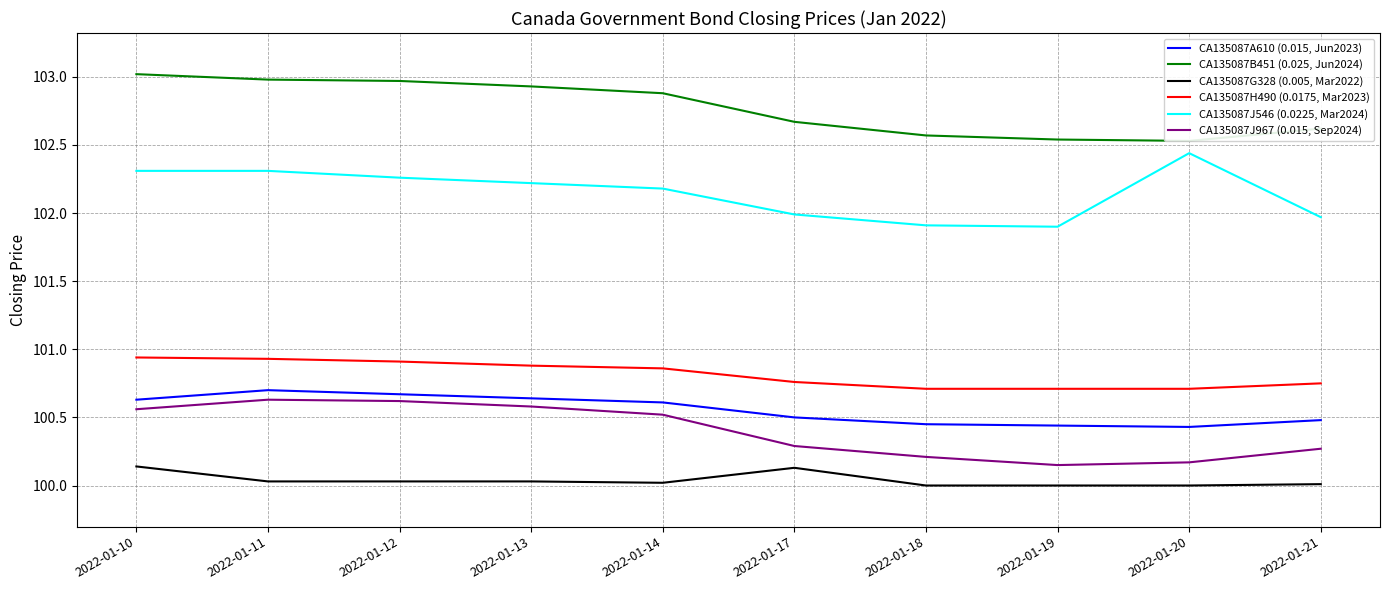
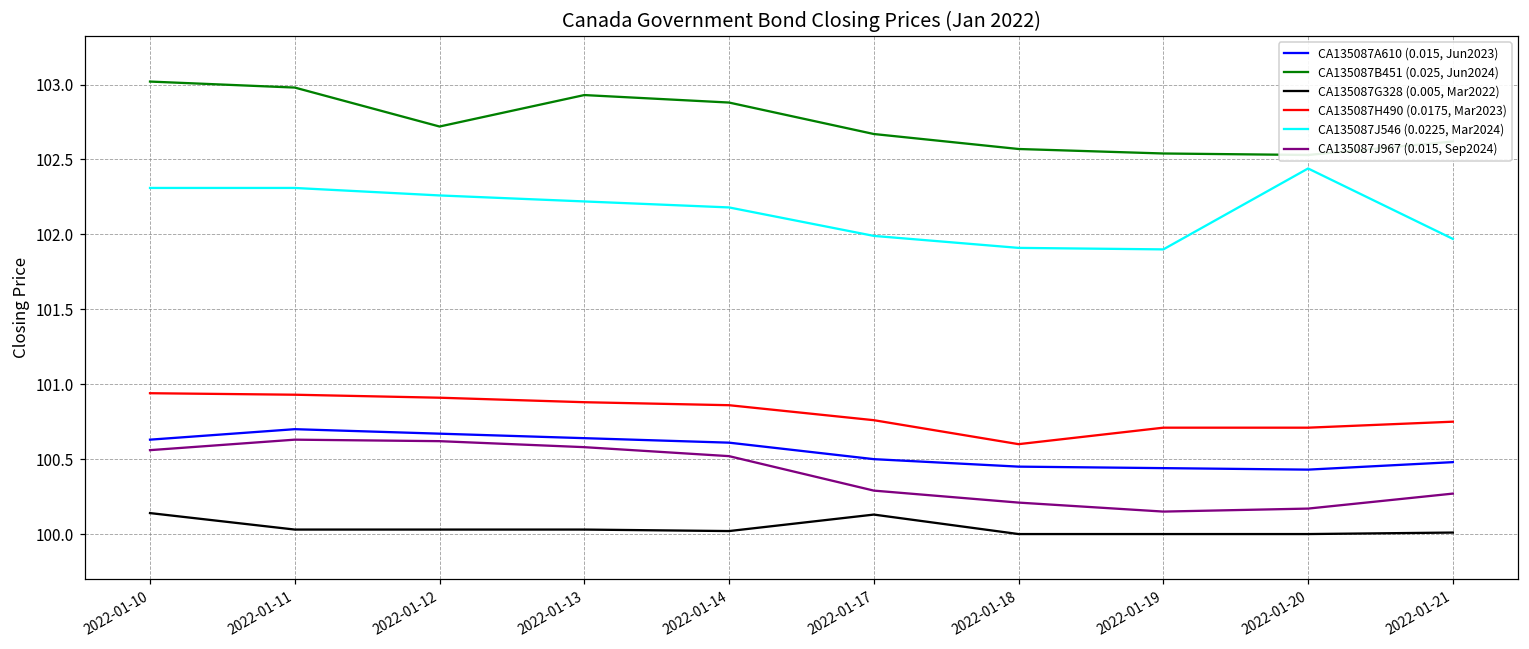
CA135087B451 (0.025, Jun2024), 2022-01-12: 102.97 -> 102.72
CA135087H490 (0.0175, Mar2023), 2022-01-18: 100.71 -> 100.60
